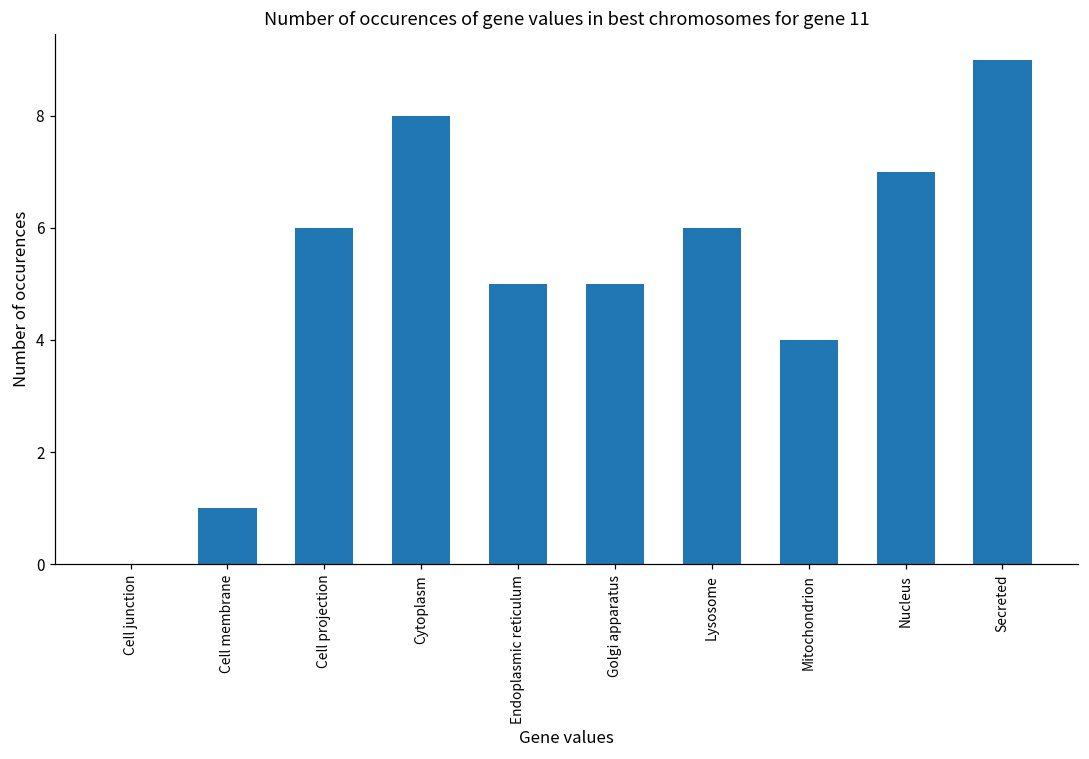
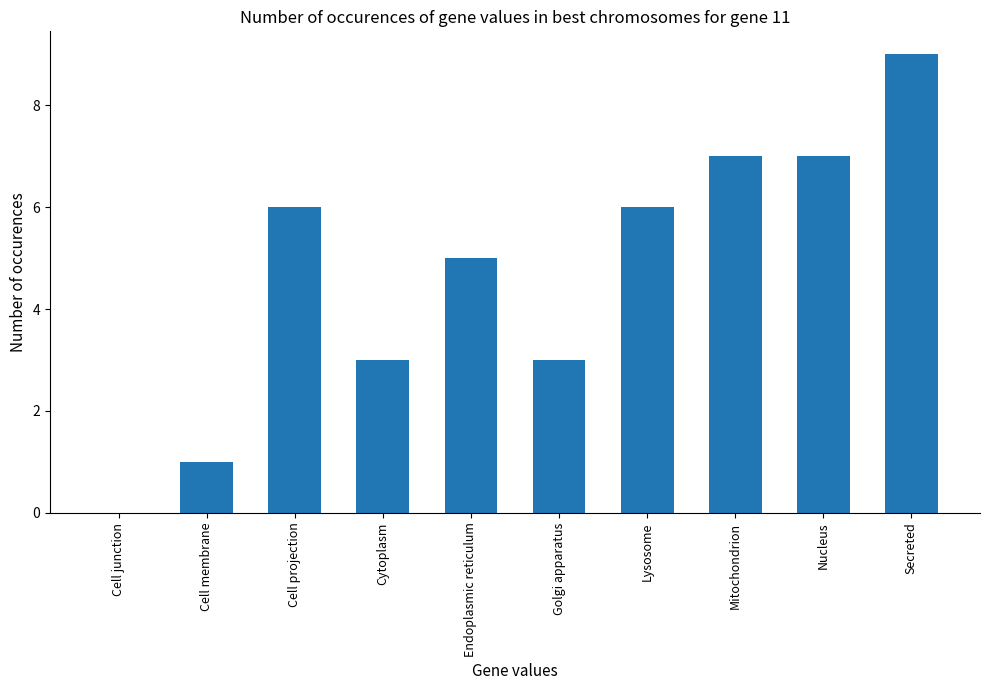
Cytoplasm: 8 -> 3
Golgi apparatus: 5 -> 3
Mitochondrion: 4 -> 7
